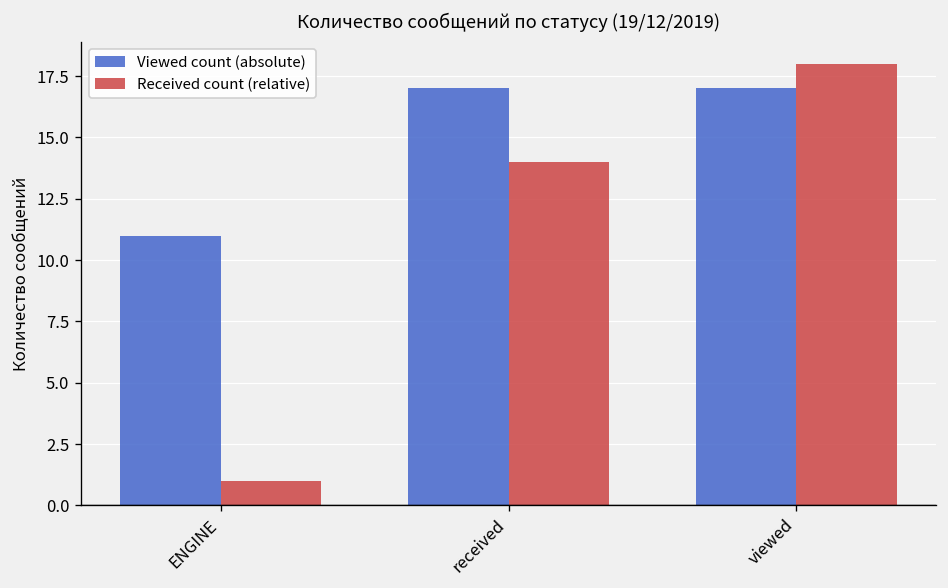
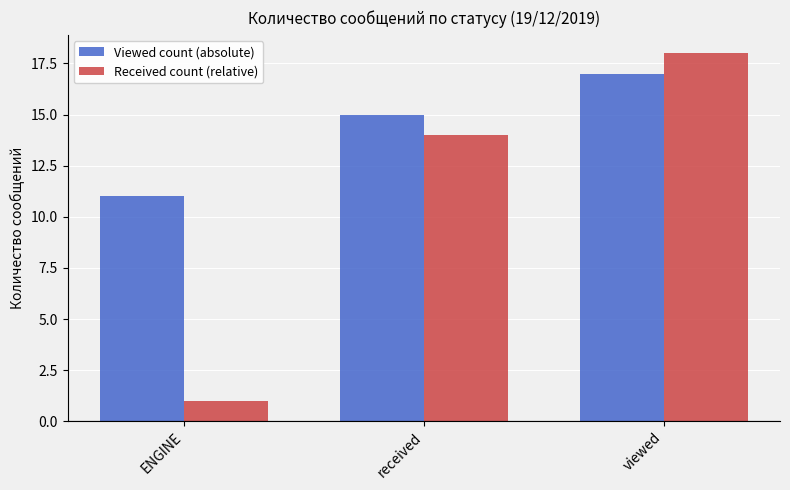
Viewed count (absolute), received: 17 -> 15
